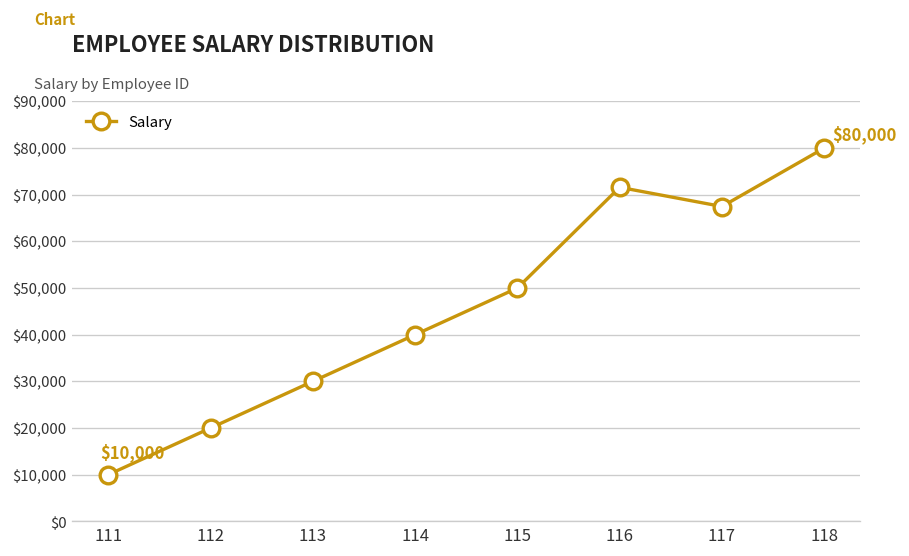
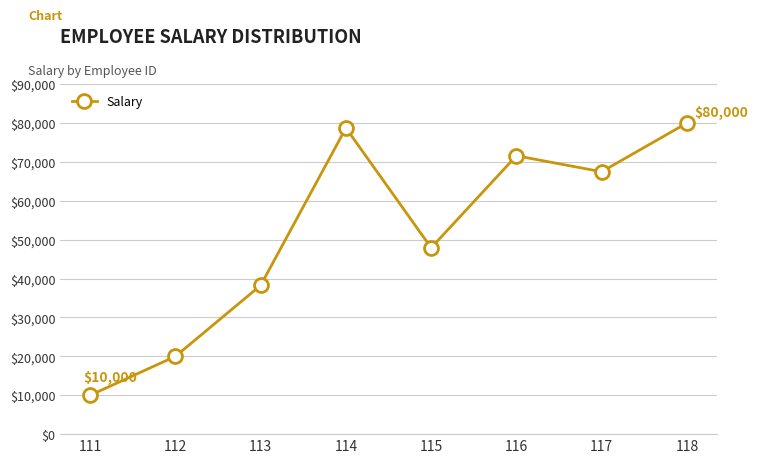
113: $30,000 -> $38,000
114: $40,000 -> $79,000
115: $50,000 -> $48,000
